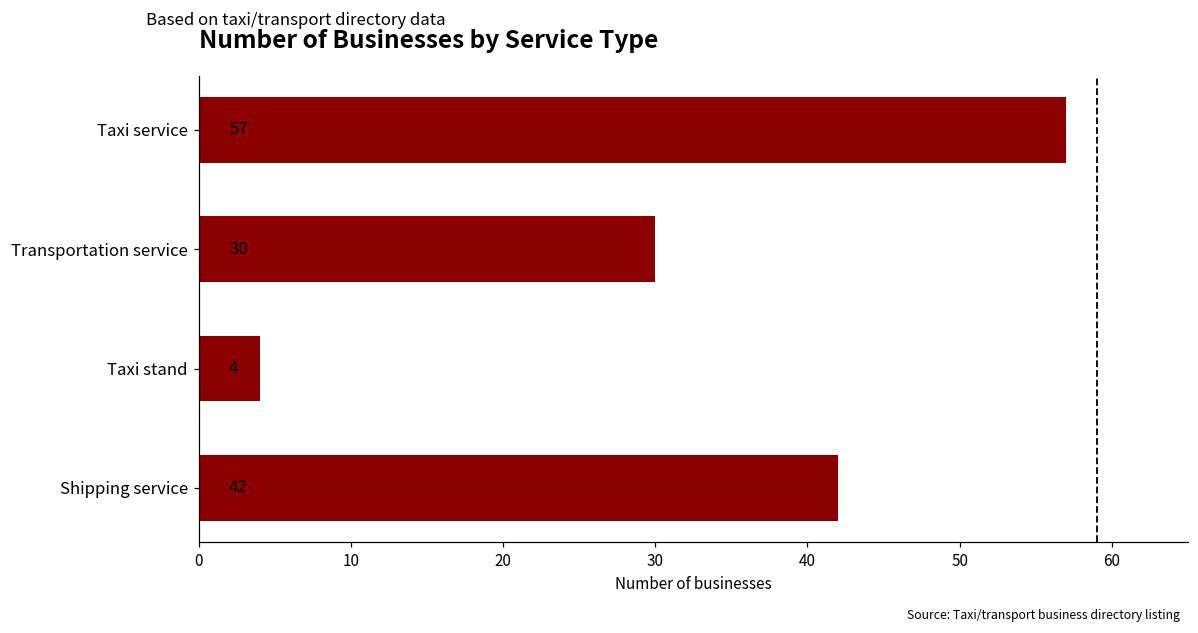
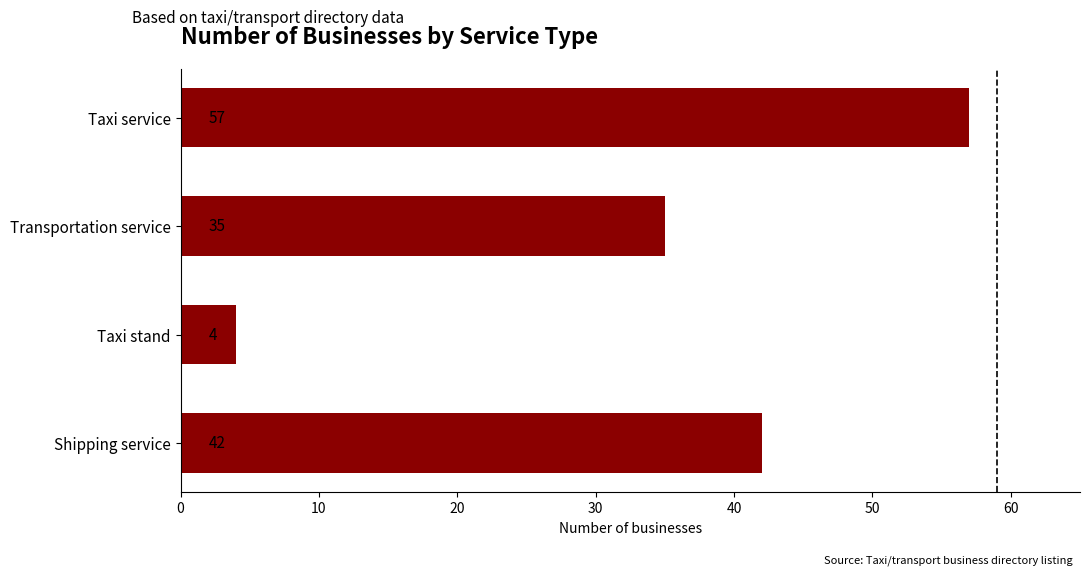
Transportation service: 30 -> 35
